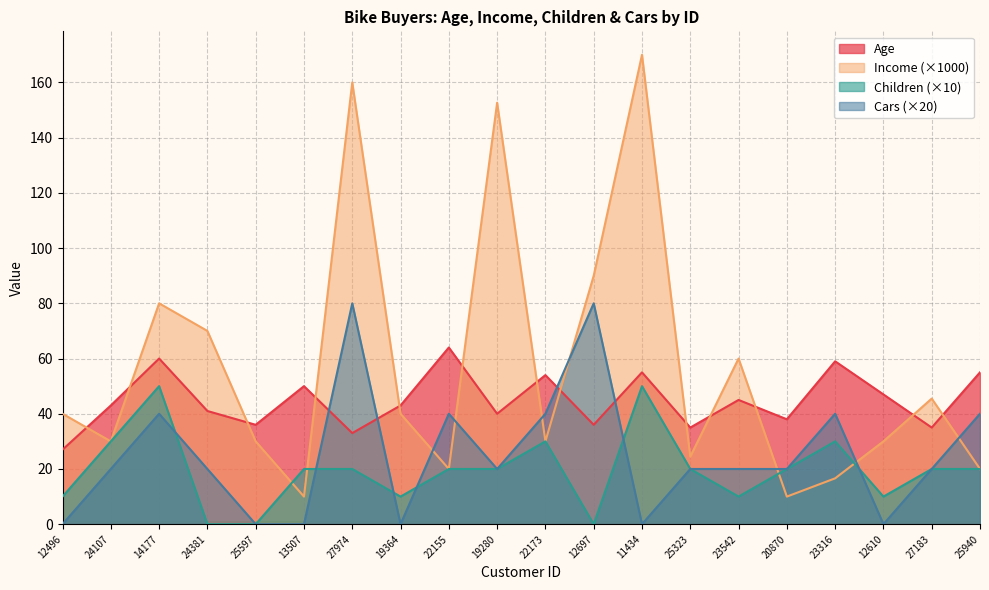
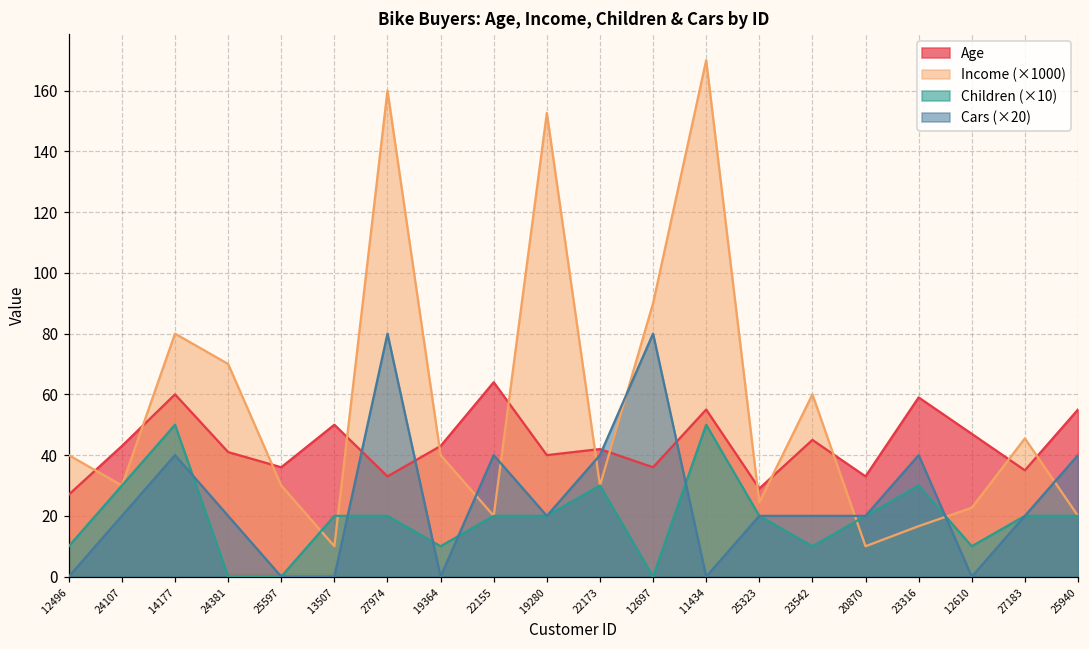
Age, 22173: 54 -> 42
Age, 25323: 35 -> 29
Age, 20870: 38 -> 33
Income (×1000), 12610: 30 -> 23
